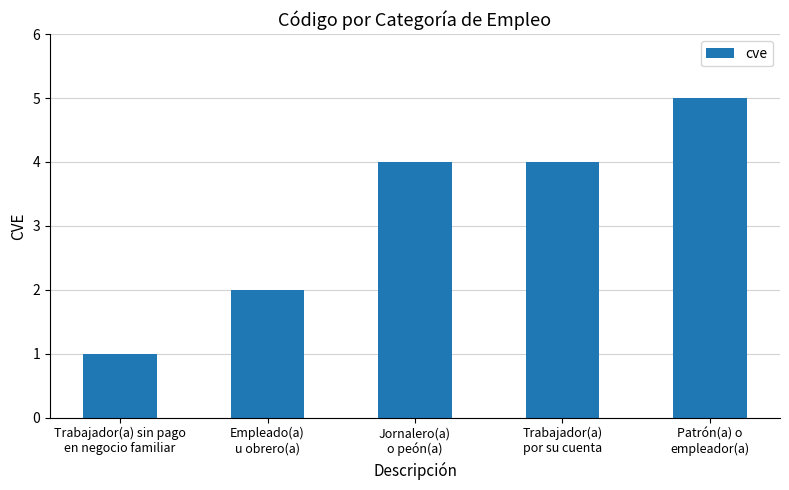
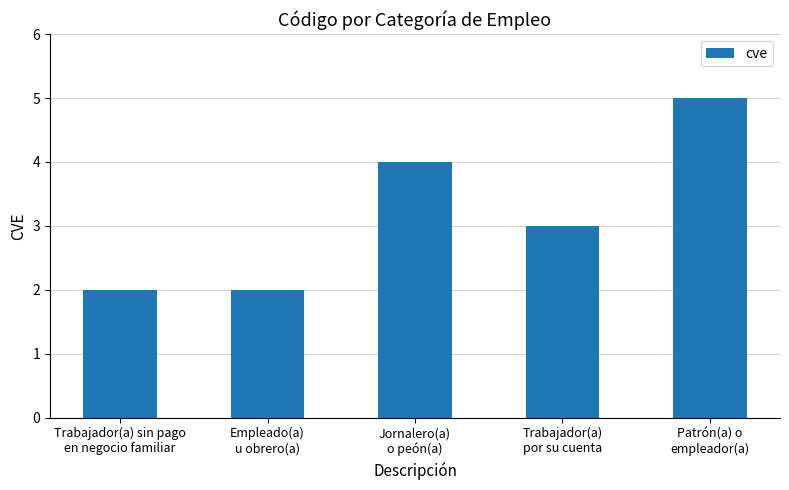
Trabajador(a) sin pago en negocio familiar: 1 -> 2
Trabajador(a) por su cuenta: 4 -> 3
